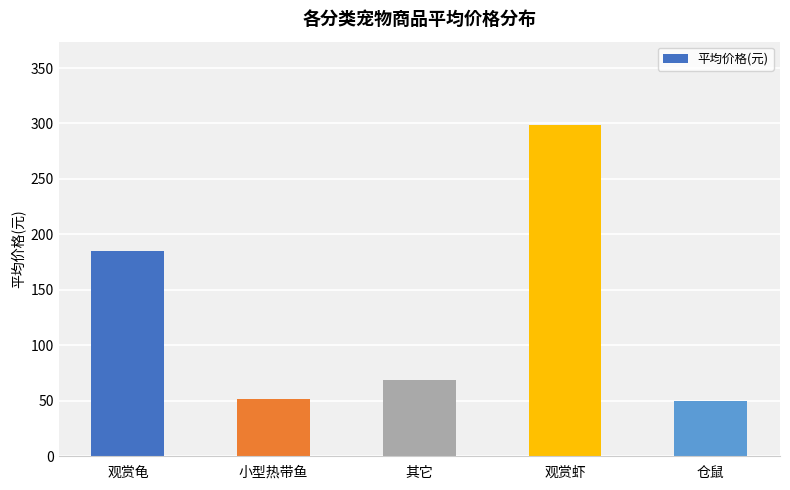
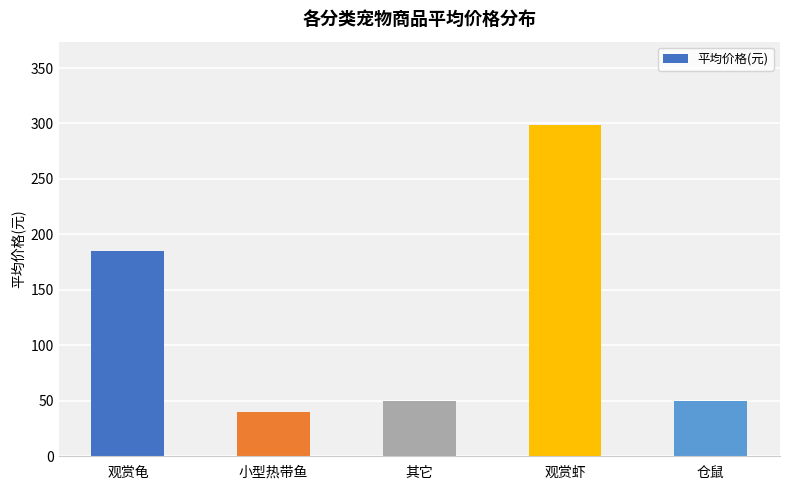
小型热带鱼: 52 -> 40
其它: 69 -> 50
